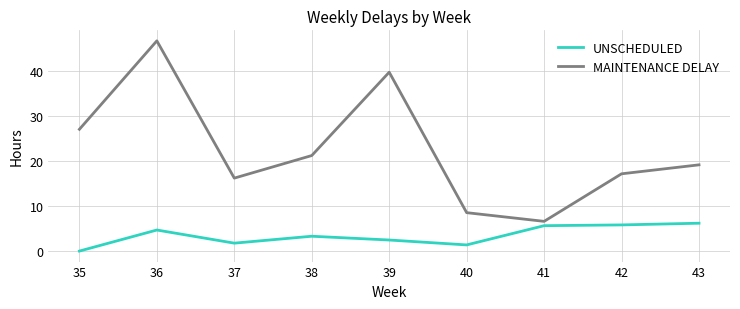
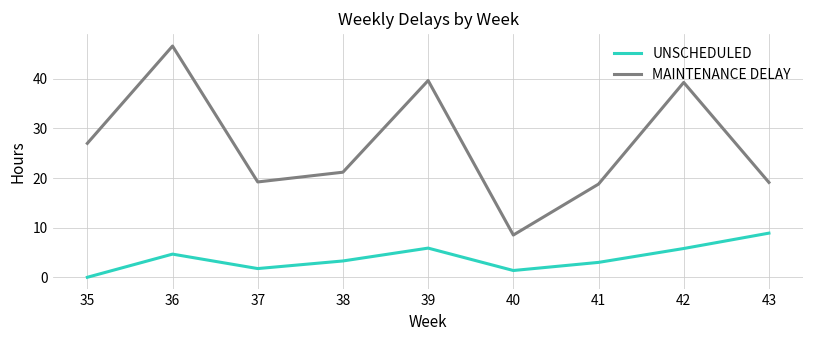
MAINTENANCE DELAY, 37: 16 -> 19
UNSCHEDULED, 39: 2 -> 6
UNSCHEDULED, 41: 6 -> 3
MAINTENANCE DELAY, 41: 7 -> 19
MAINTENANCE DELAY, 42: 17 -> 39
UNSCHEDULED, 43: 6 -> 9
